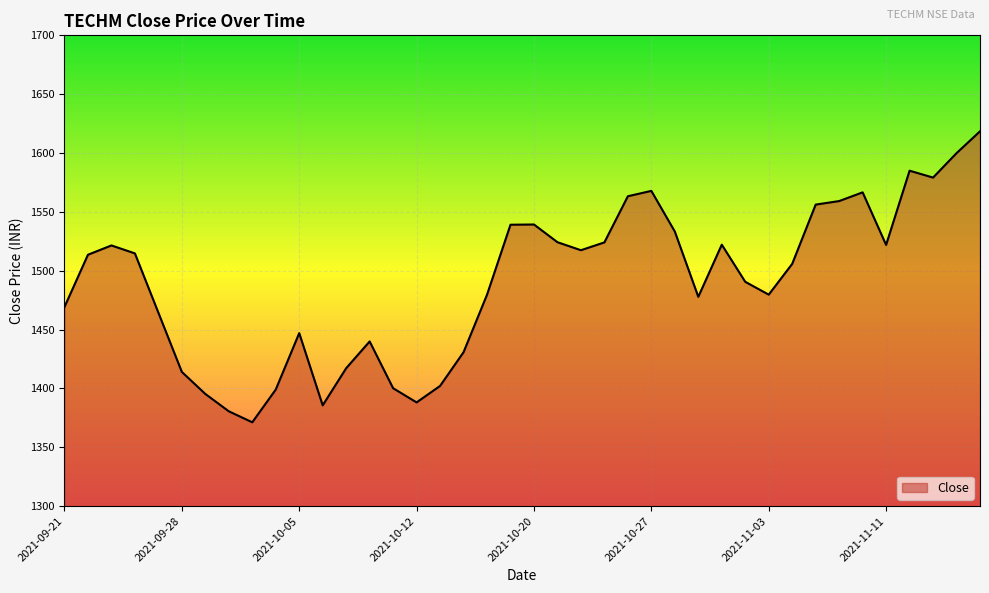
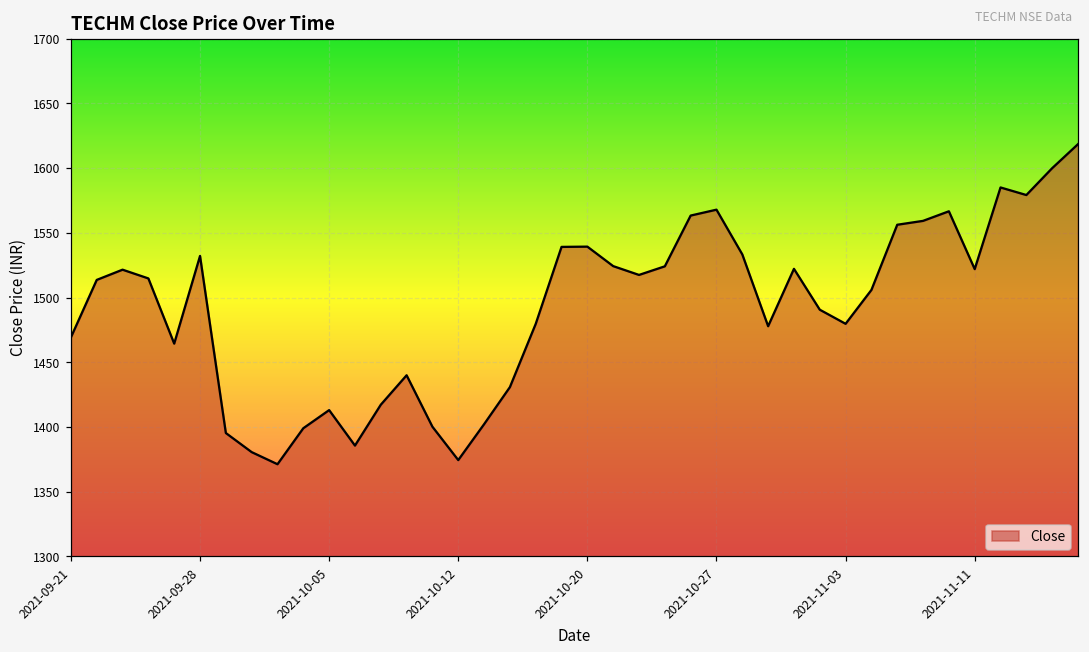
2021-09-28: 1414 -> 1532
2021-10-05: 1447 -> 1413
2021-10-12: 1388 -> 1374
